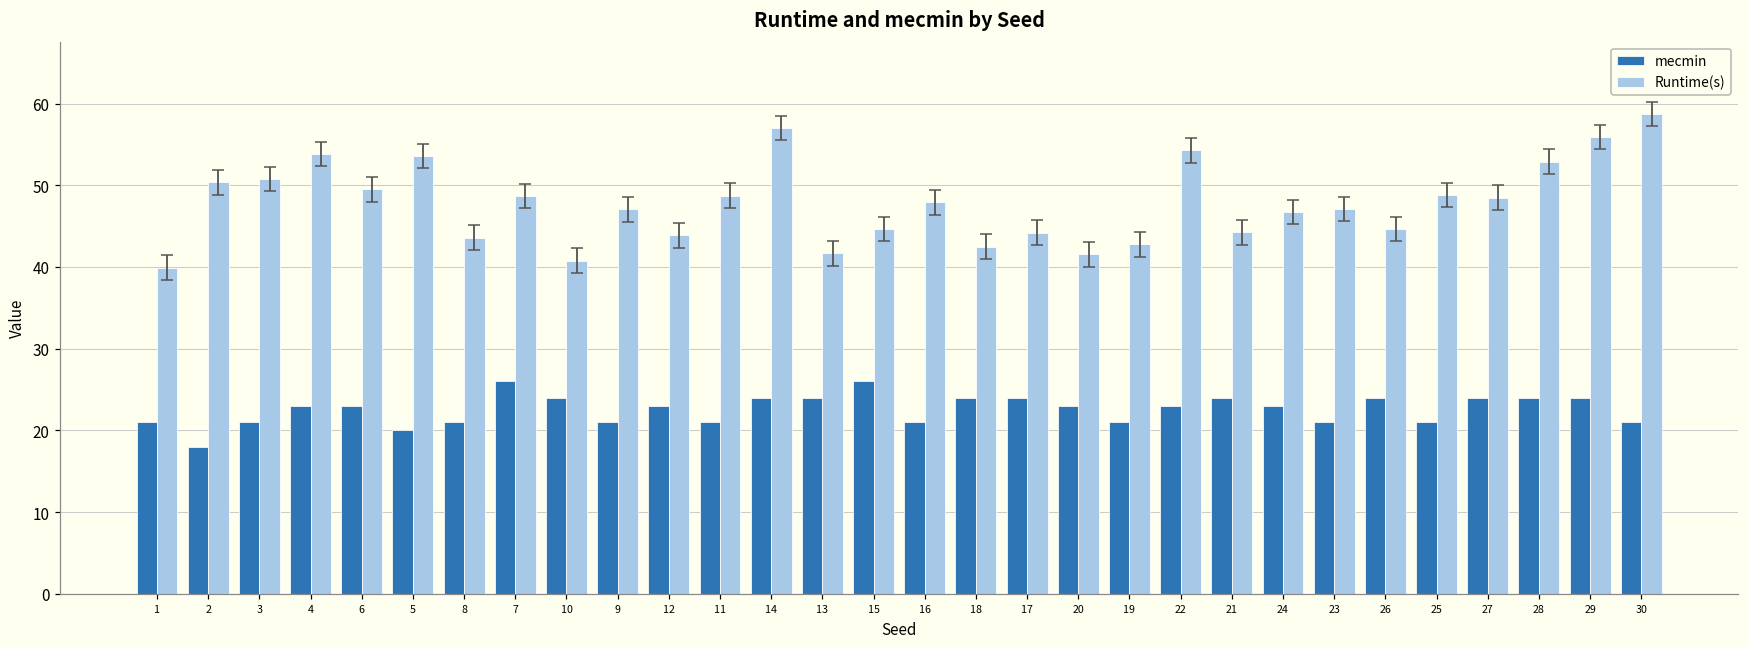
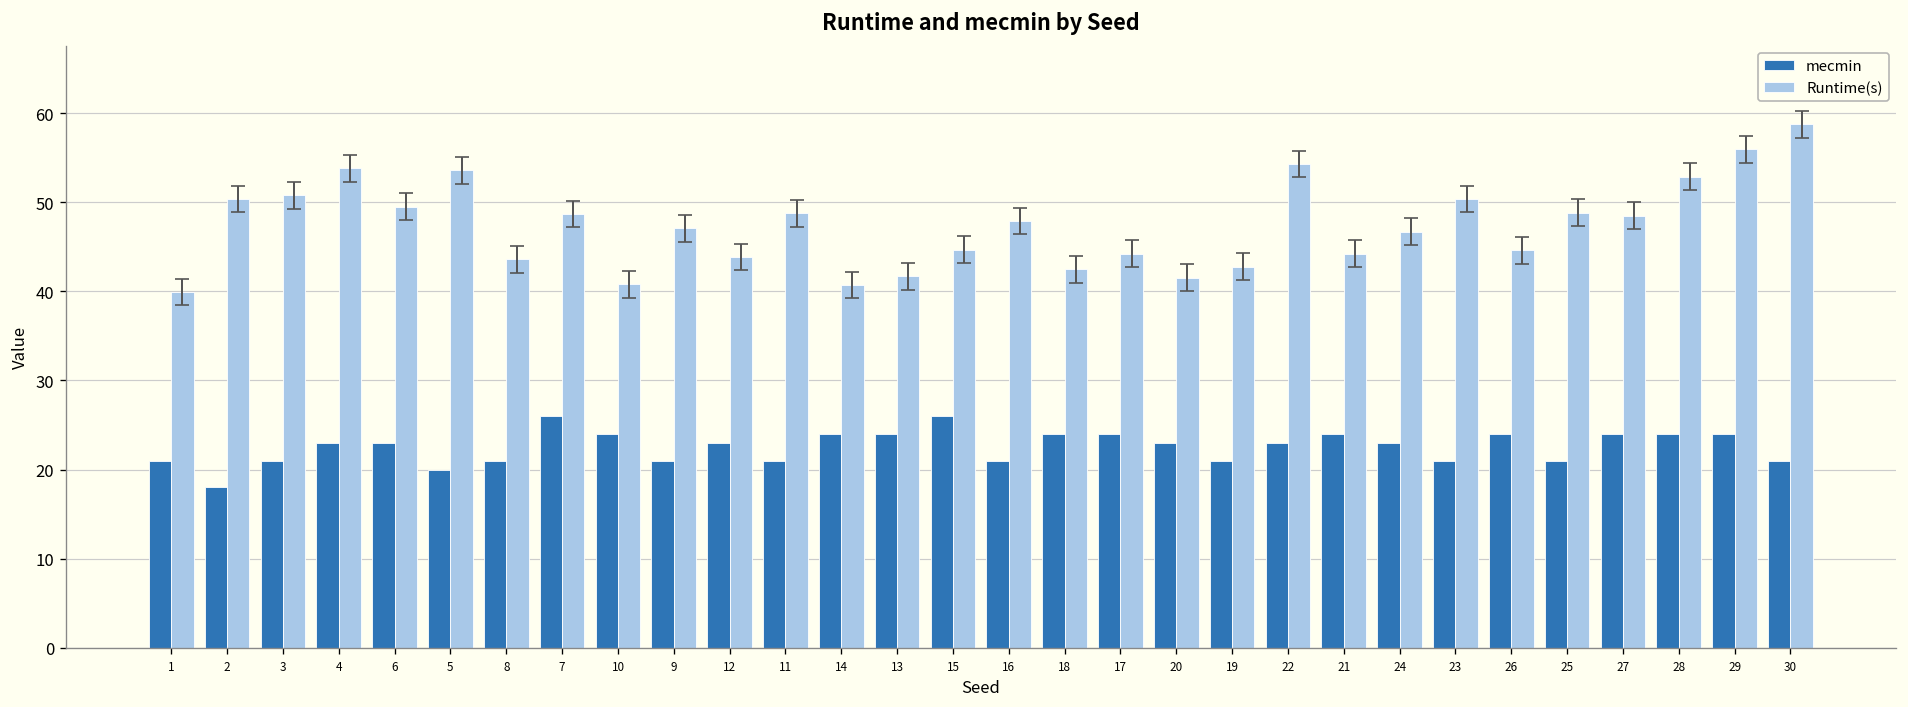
Runtime(s), 14: 57 -> 41
Runtime(s), 23: 47 -> 50
